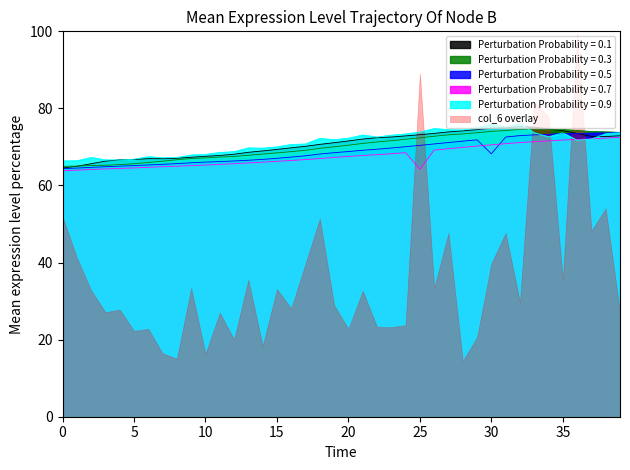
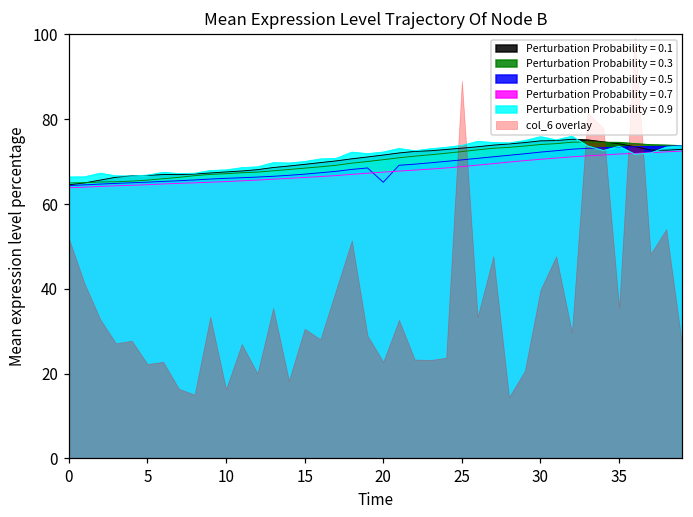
col_6 overlay, 15: 33 -> 31
Perturbation Probability = 0.5, 20: 69 -> 65
Perturbation Probability = 0.7, 25: 64 -> 69
Perturbation Probability = 0.5, 30: 68 -> 72
